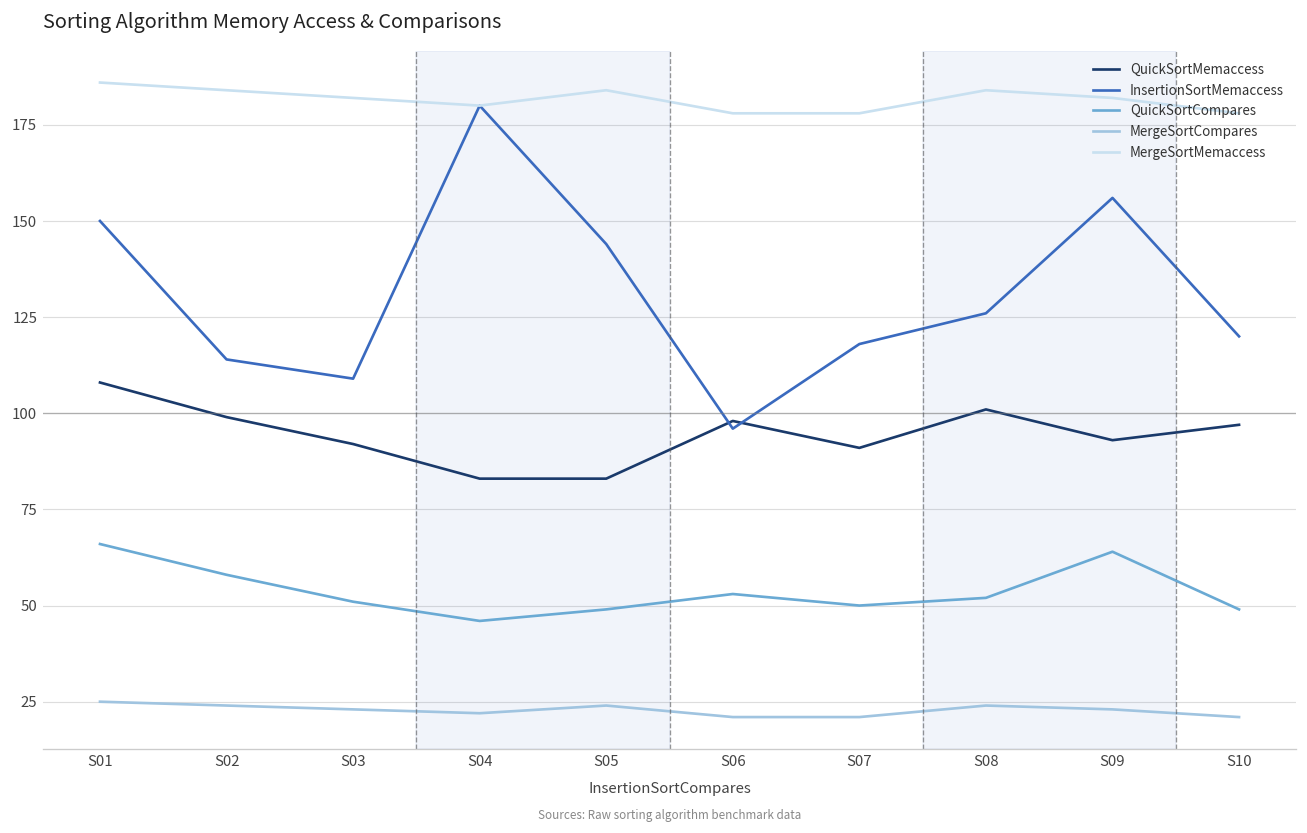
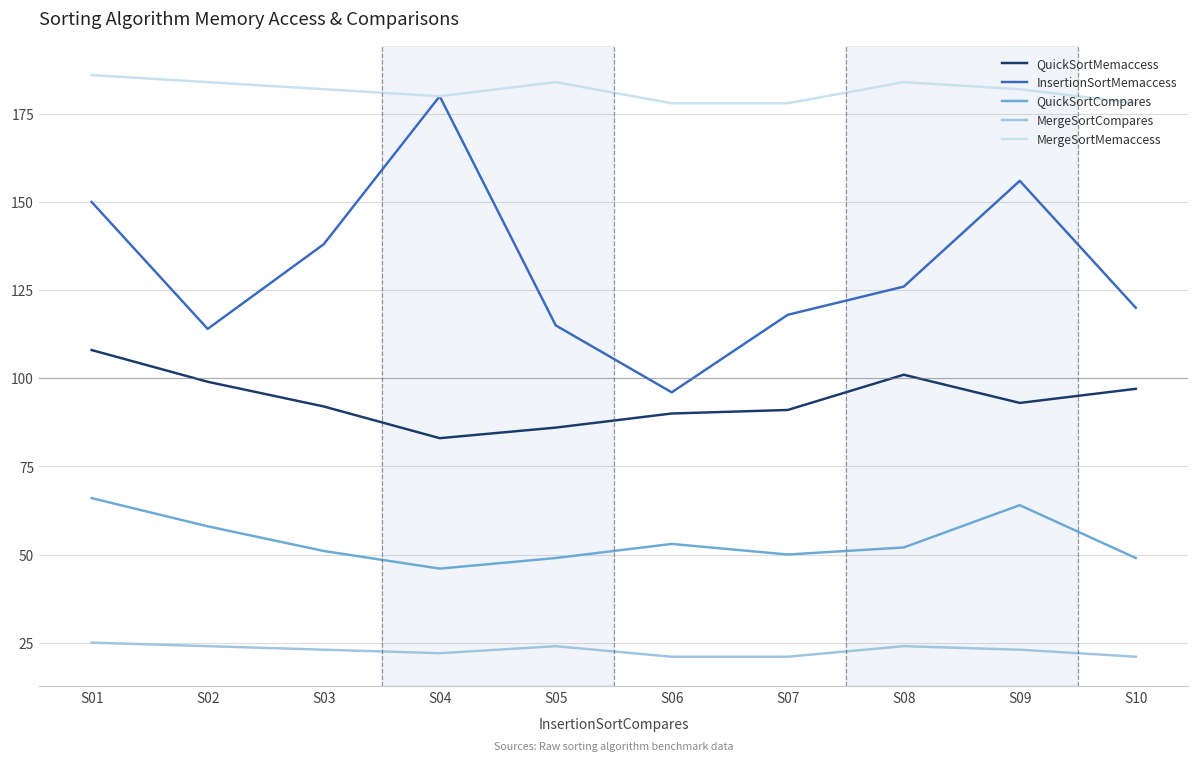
InsertionSortMemaccess, S03: 109 -> 138
QuickSortMemaccess, S05: 83 -> 86
InsertionSortMemaccess, S05: 144 -> 115
QuickSortMemaccess, S06: 98 -> 90
